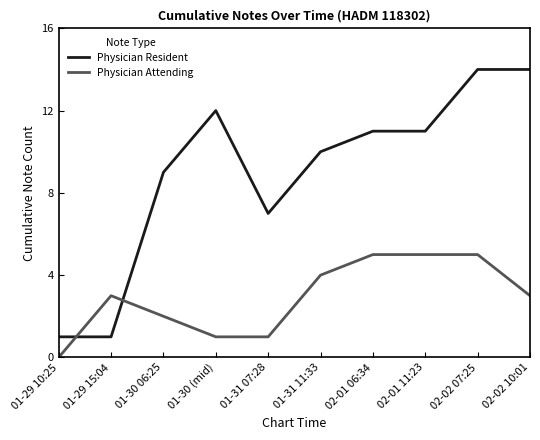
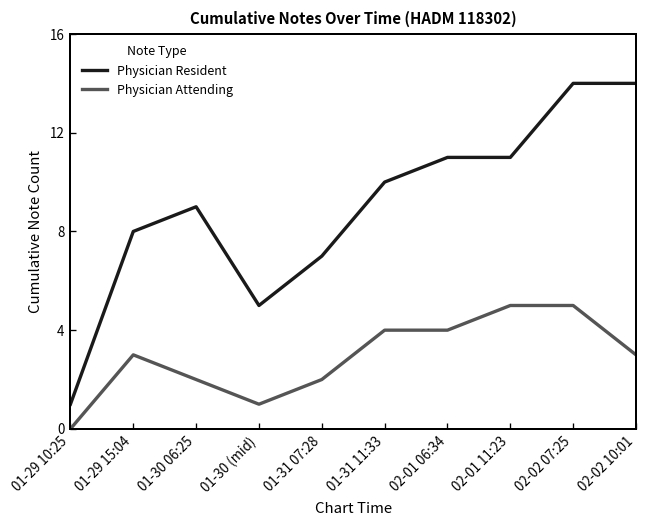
Physician Resident, 01-29 15:04: 1 -> 8
Physician Resident, 01-30 (mid): 12 -> 5
Physician Attending, 01-31 07:28: 1 -> 2
Physician Attending, 02-01 06:34: 5 -> 4
